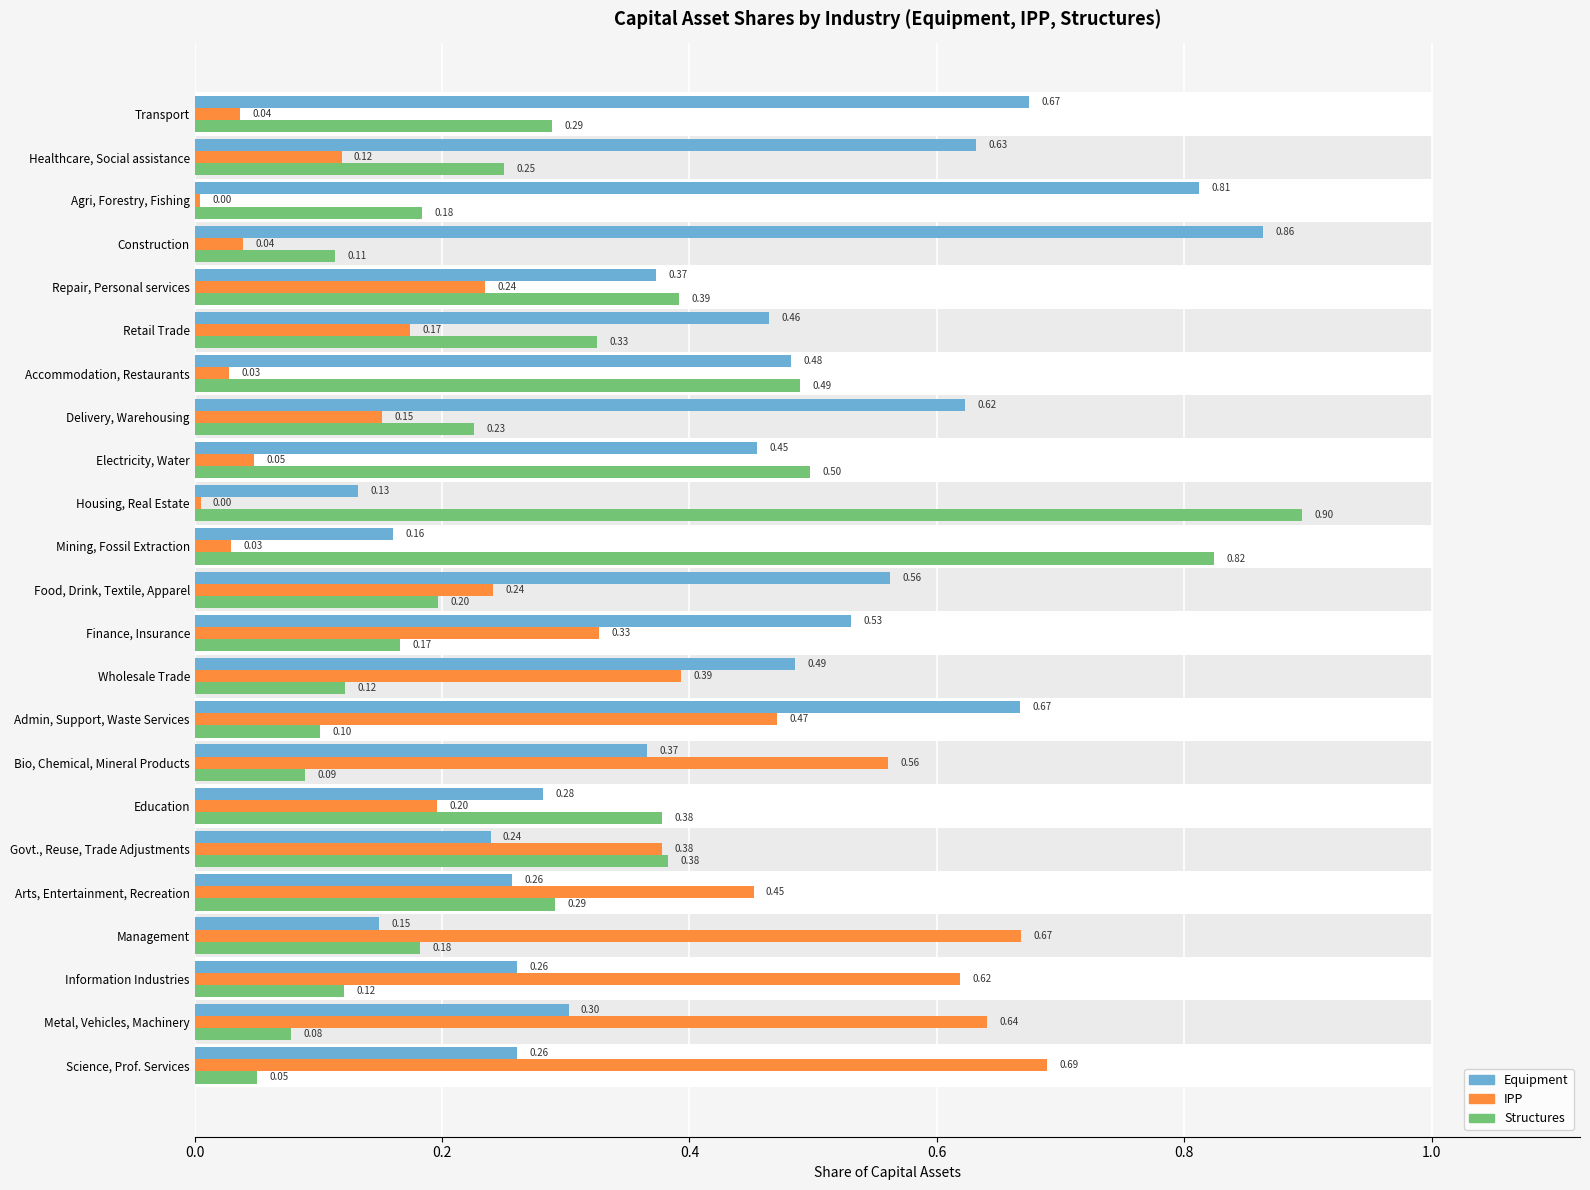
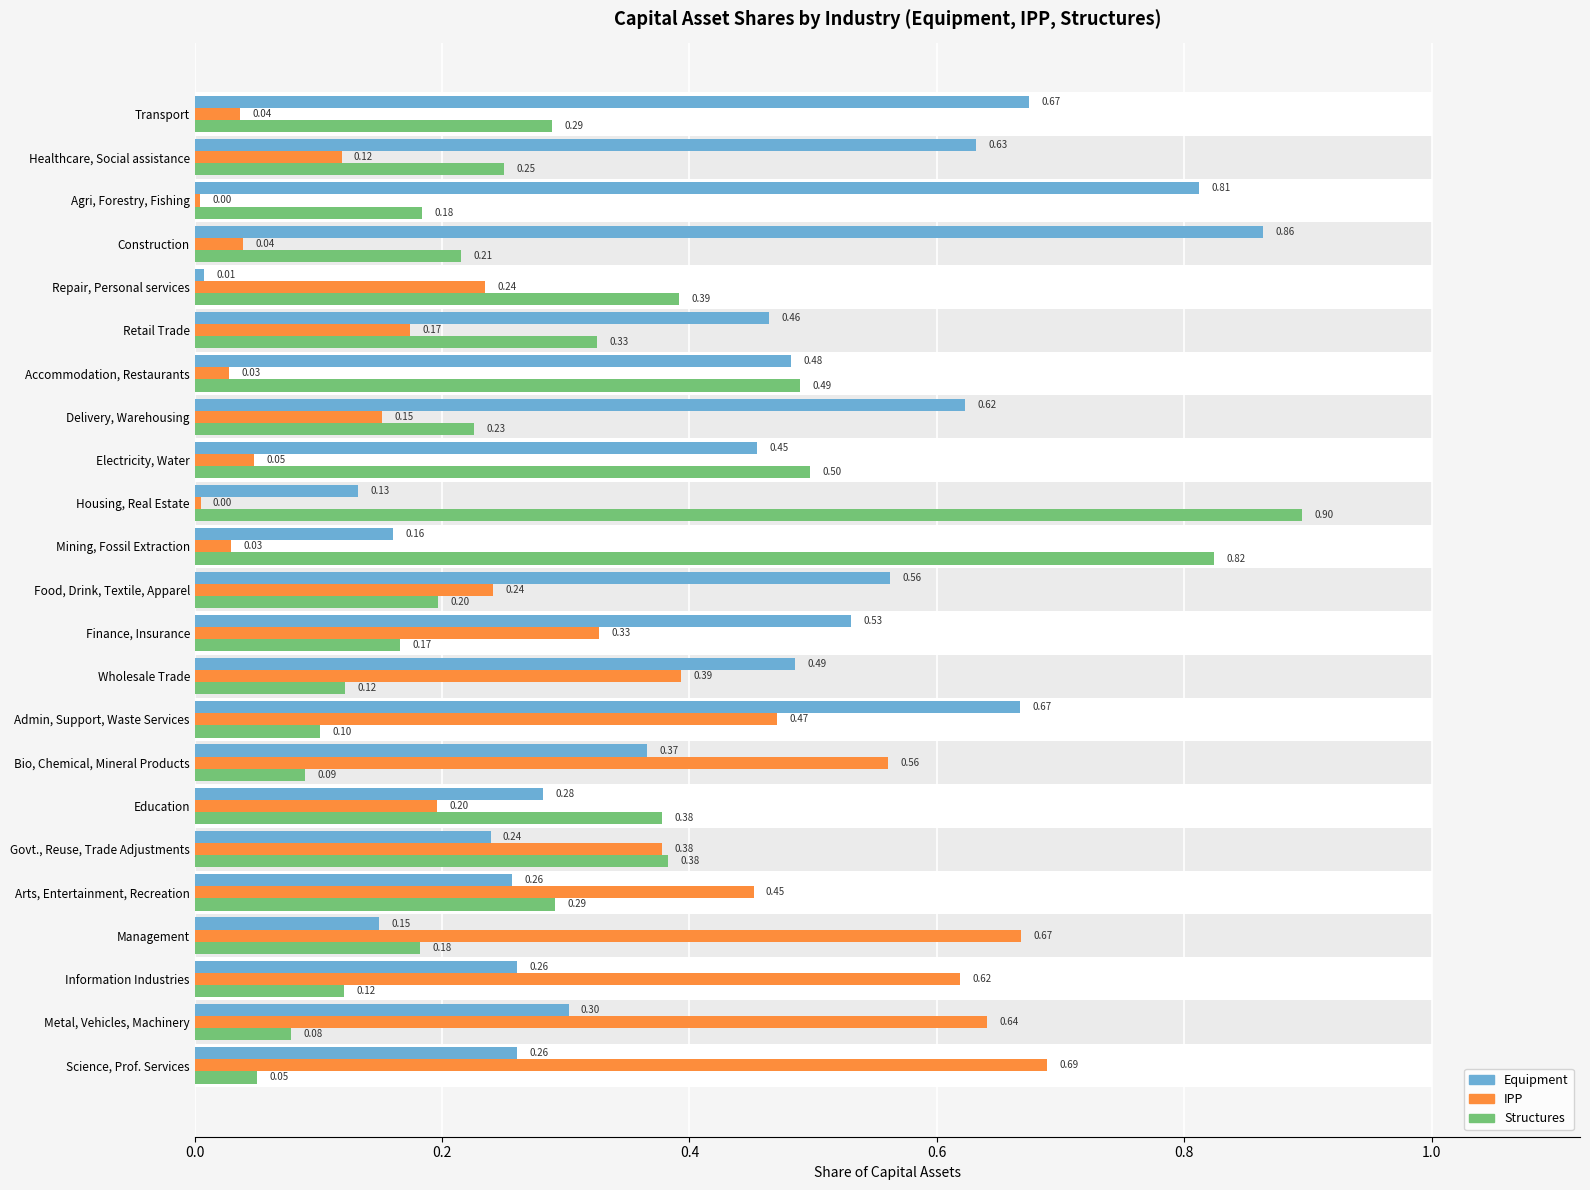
Structures, Construction: 0.11 -> 0.21
Equipment, Repair, Personal services: 0.37 -> 0.01
